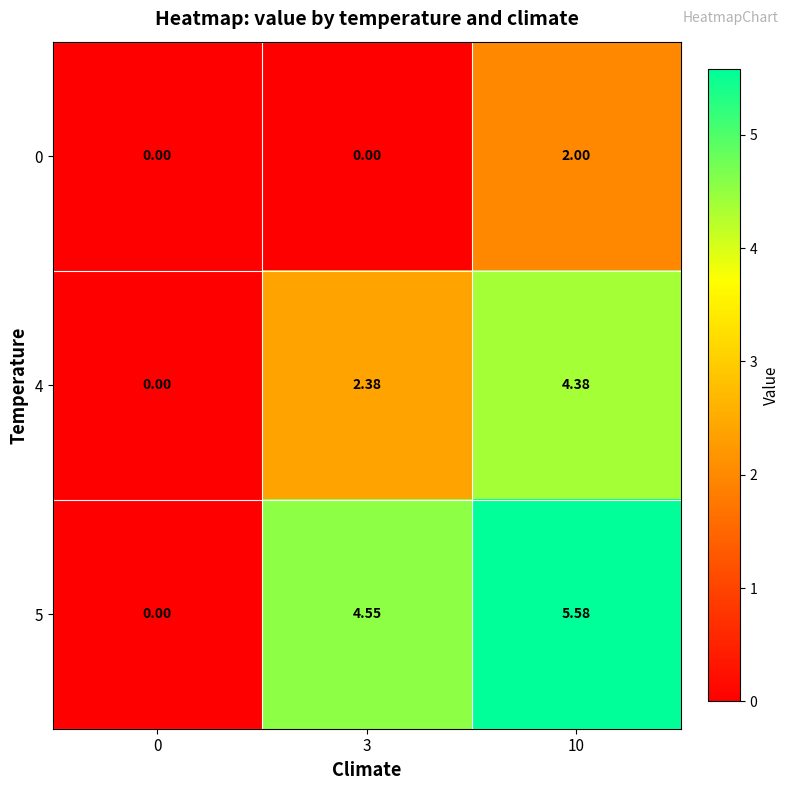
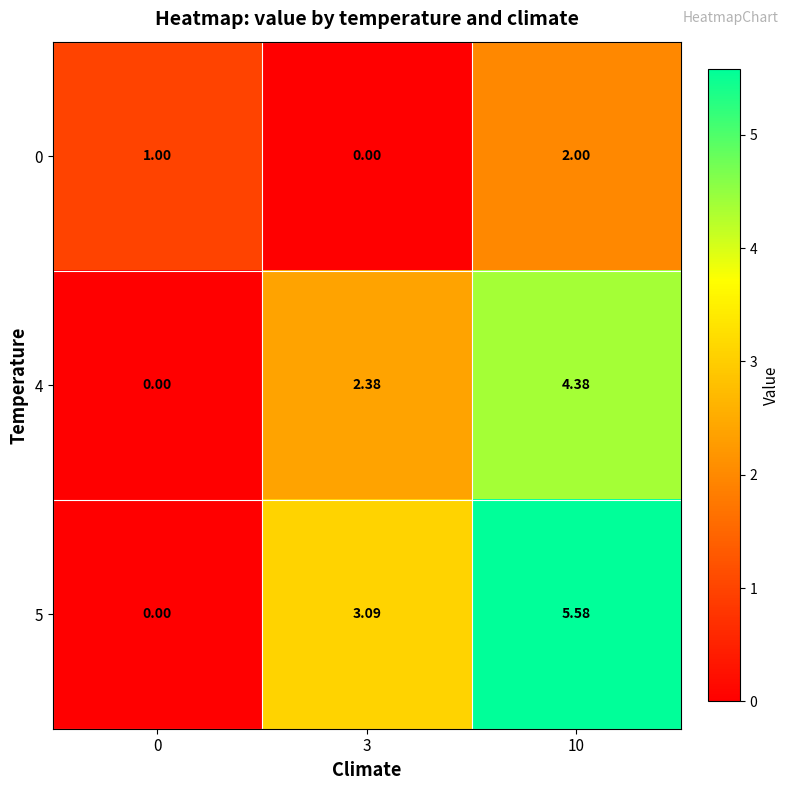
0, 0: 0.00 -> 1.00
5, 3: 4.55 -> 3.09
